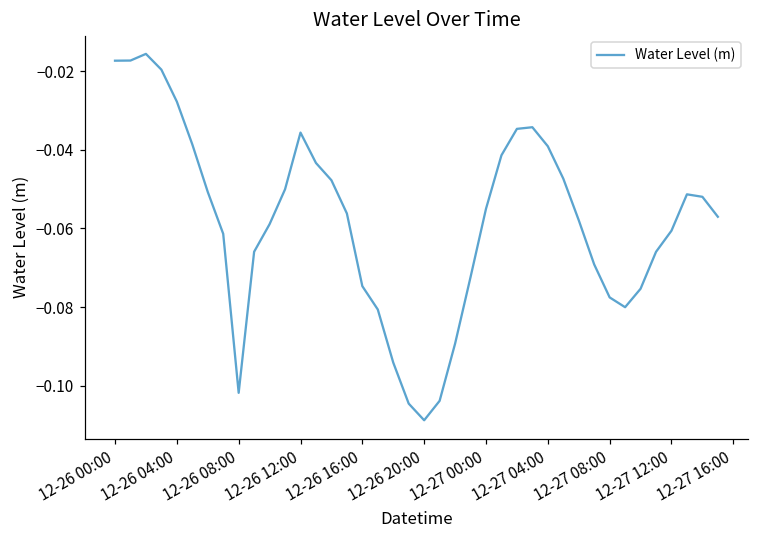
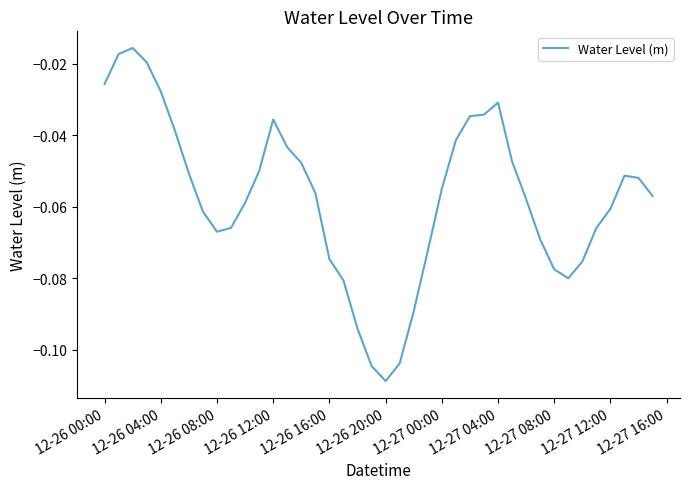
12-26 00:00: -0.017 -> -0.026
12-26 08:00: -0.102 -> -0.067
12-27 04:00: -0.039 -> -0.031
